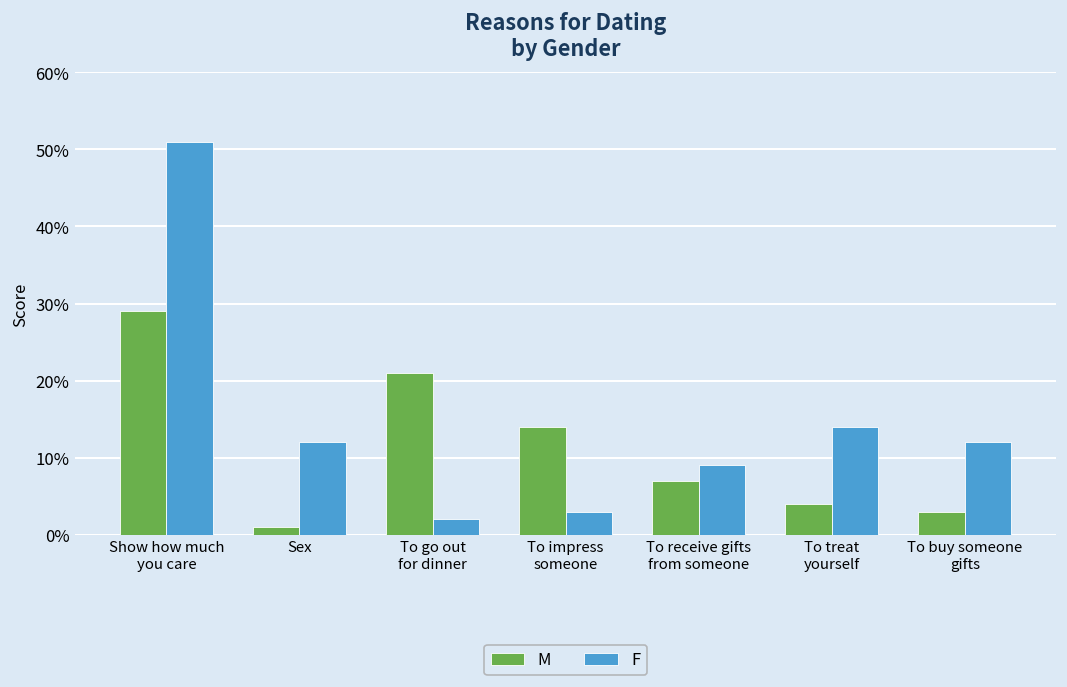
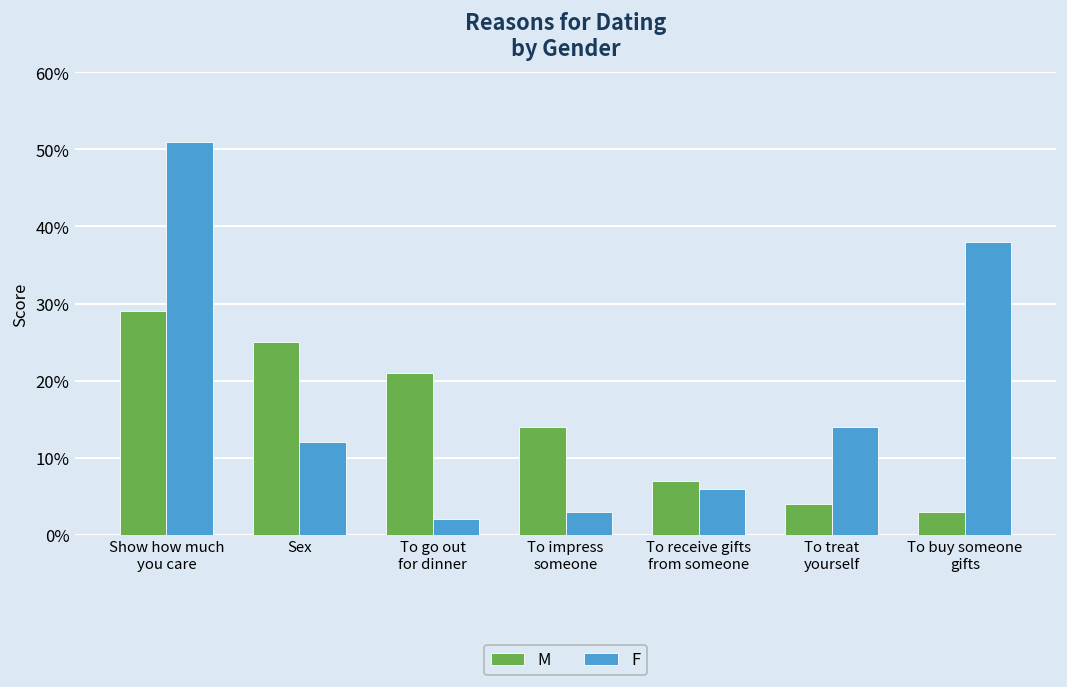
M, Sex: 1% -> 25%
F, To receive gifts from someone: 9% -> 6%
F, To buy someone gifts: 12% -> 38%
